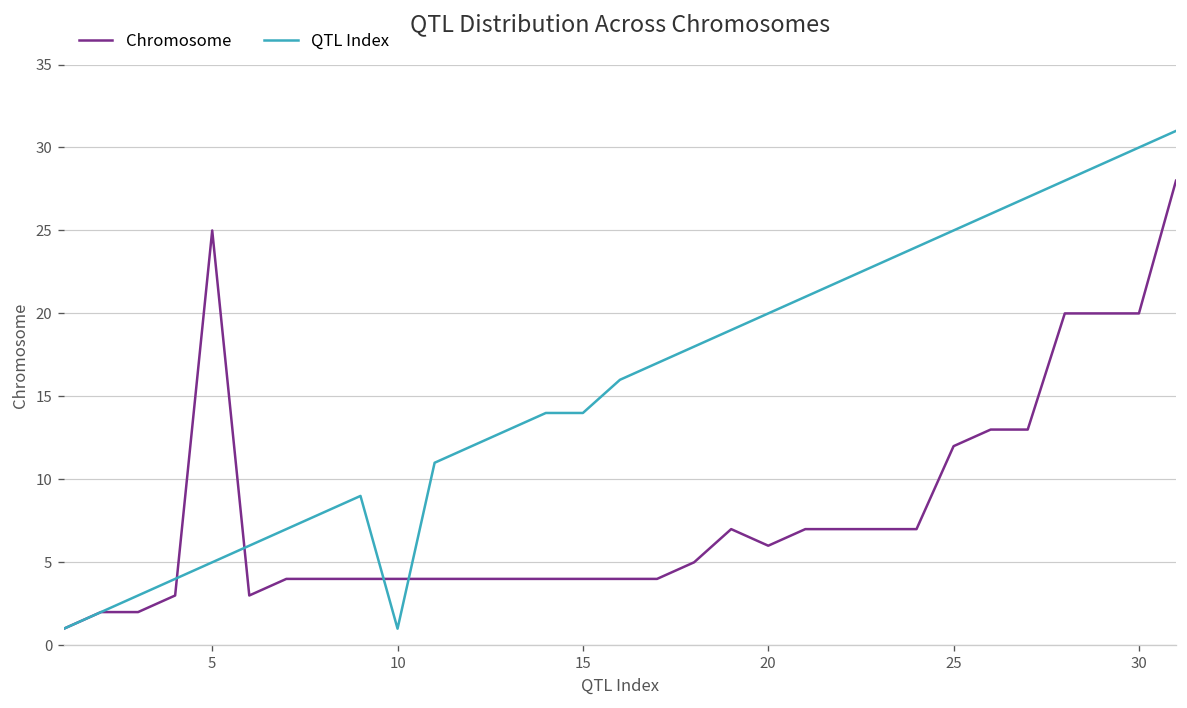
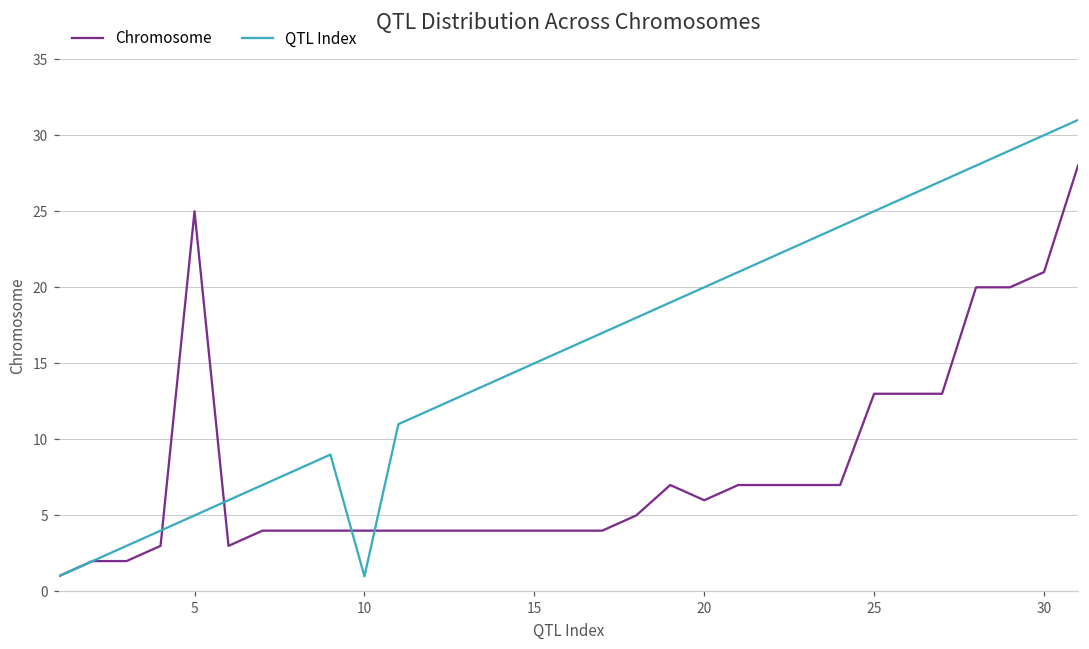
QTL Index, 15: 14 -> 15
Chromosome, 25: 12 -> 13
Chromosome, 30: 20 -> 21
